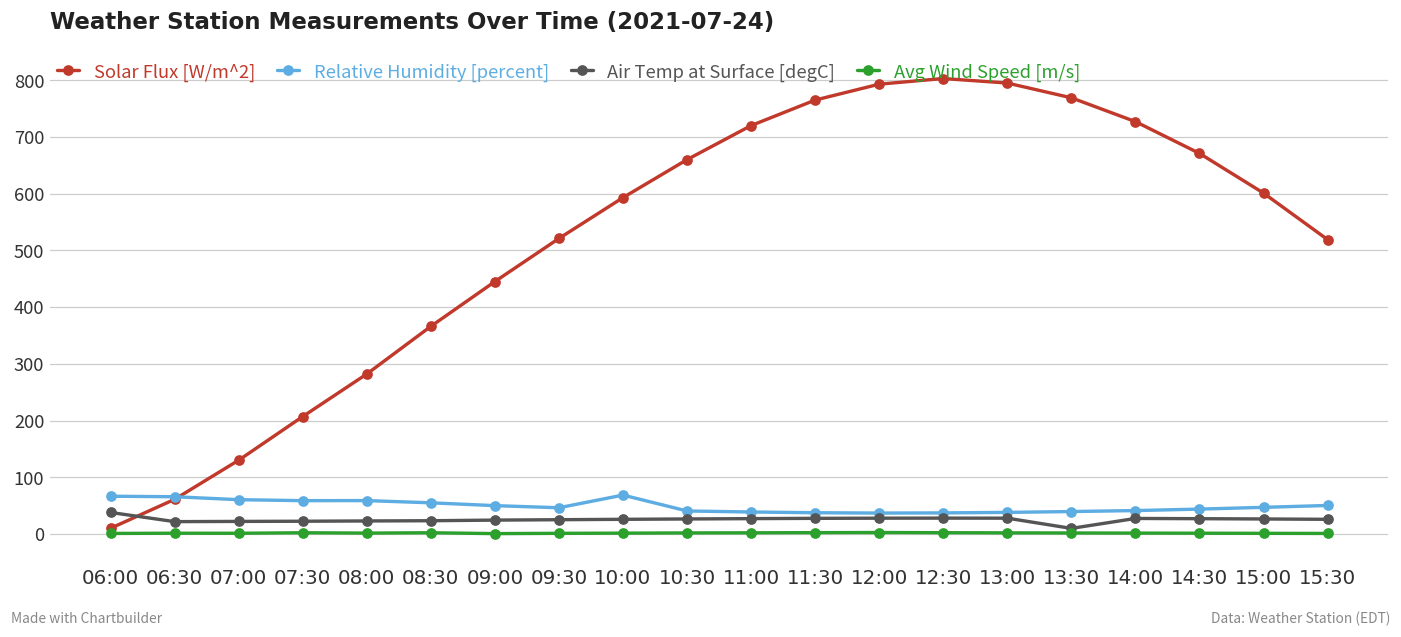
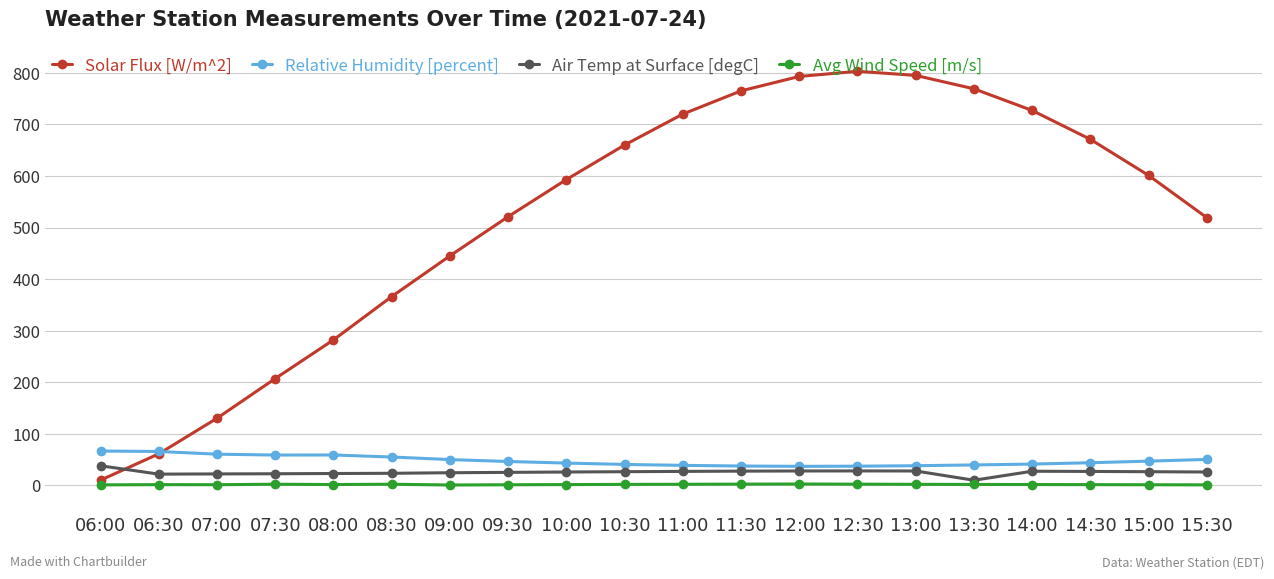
Relative Humidity [percent], 10:00: 70 -> 40
